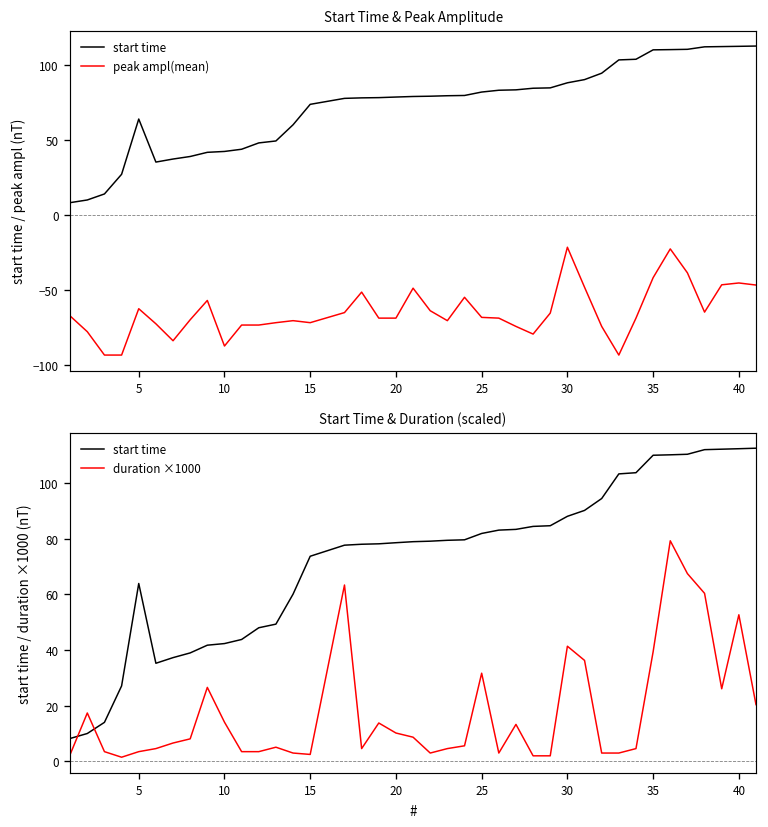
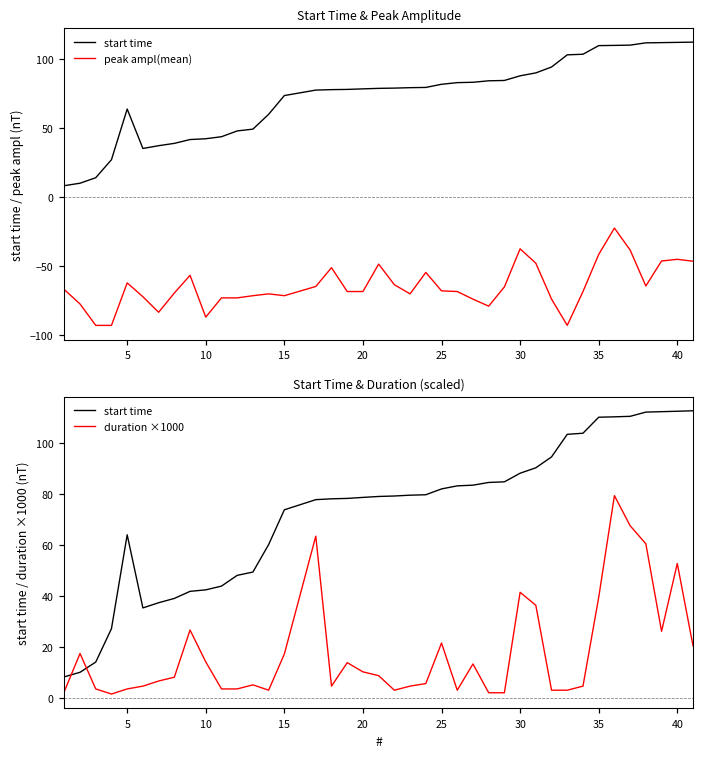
Start Time & Peak Amplitude, peak ampl(mean), 30: -21 -> -38
Start Time & Duration (scaled), duration ×1000, 15: 3 -> 17
Start Time & Duration (scaled), duration ×1000, 25: 32 -> 22
